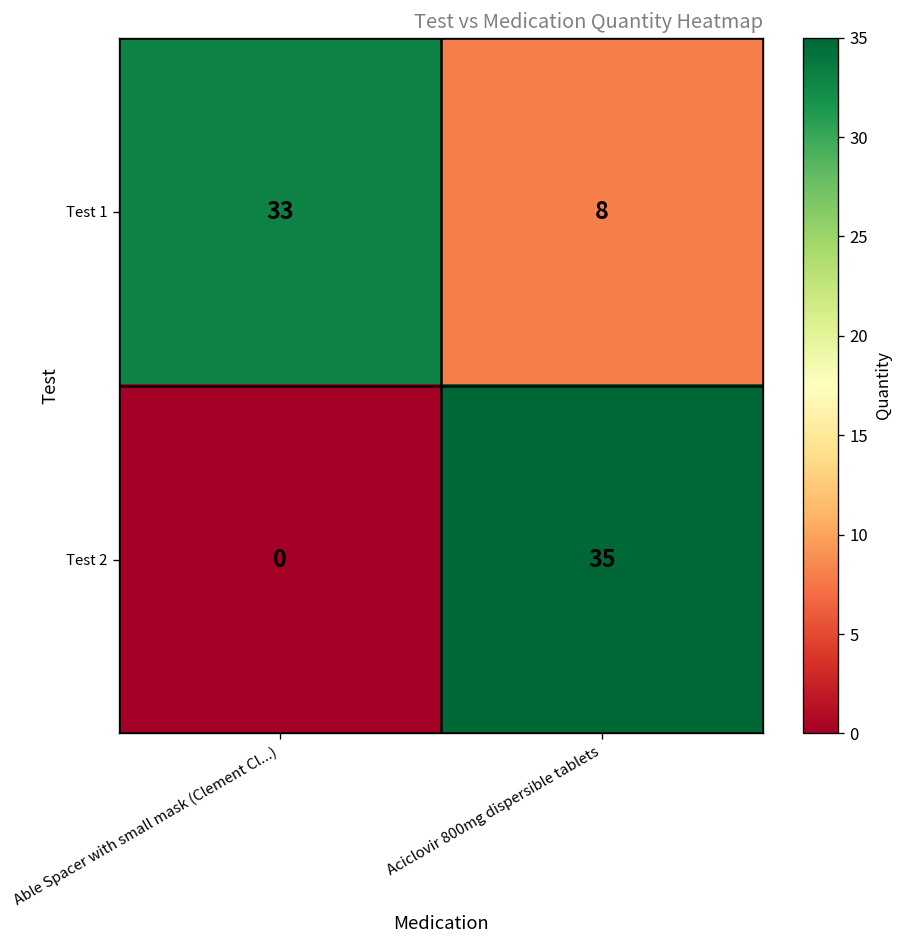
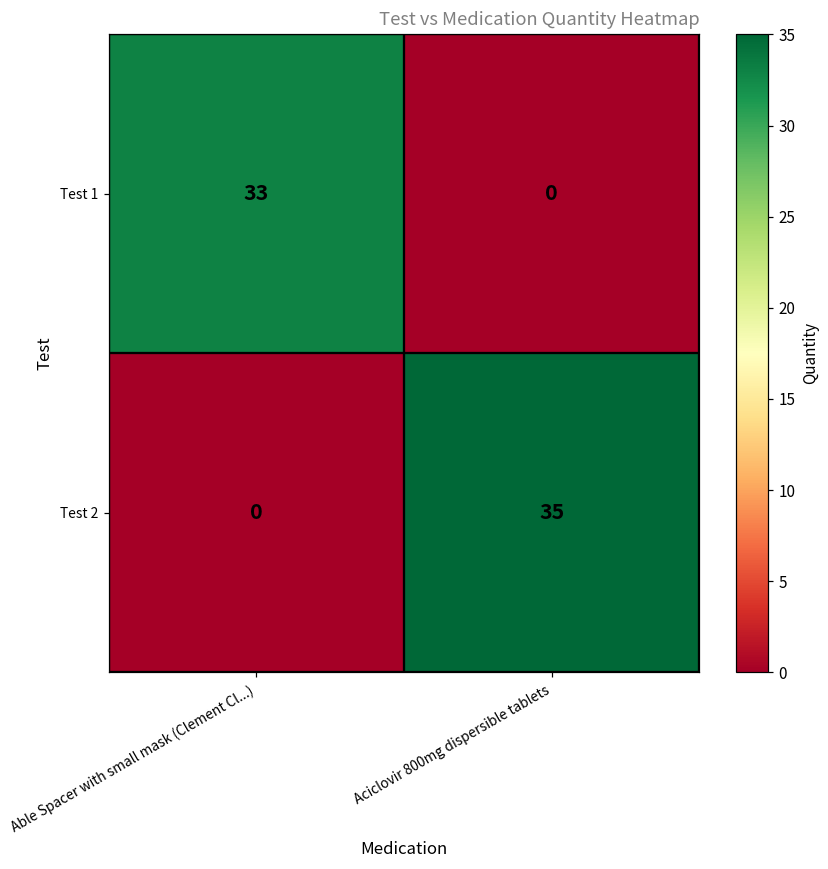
Test 1, Aciclovir 800mg dispersible tablets: 8 -> 0
